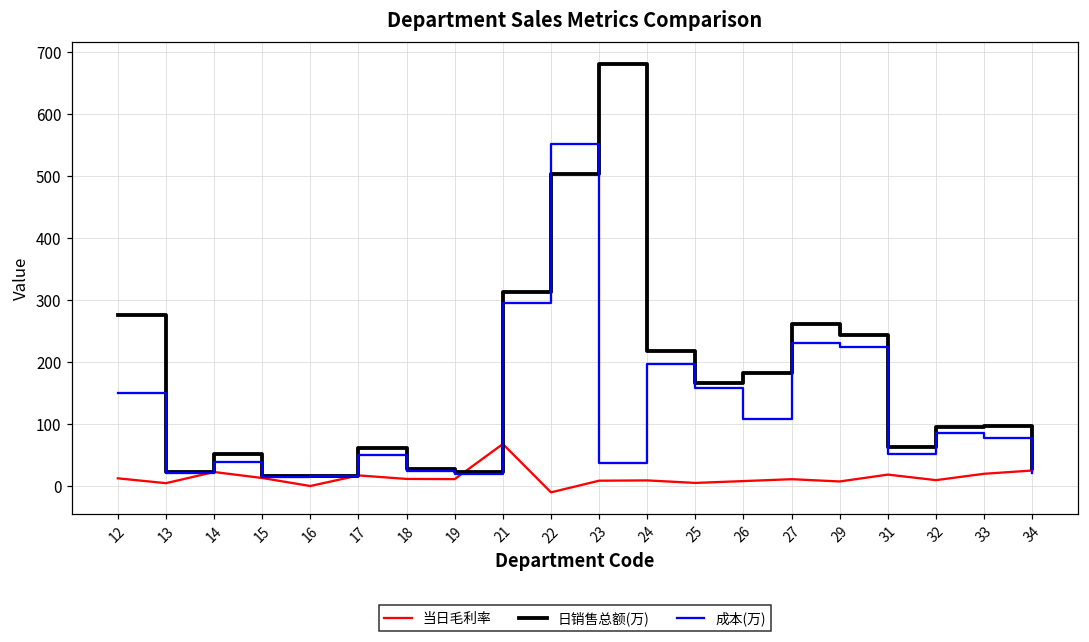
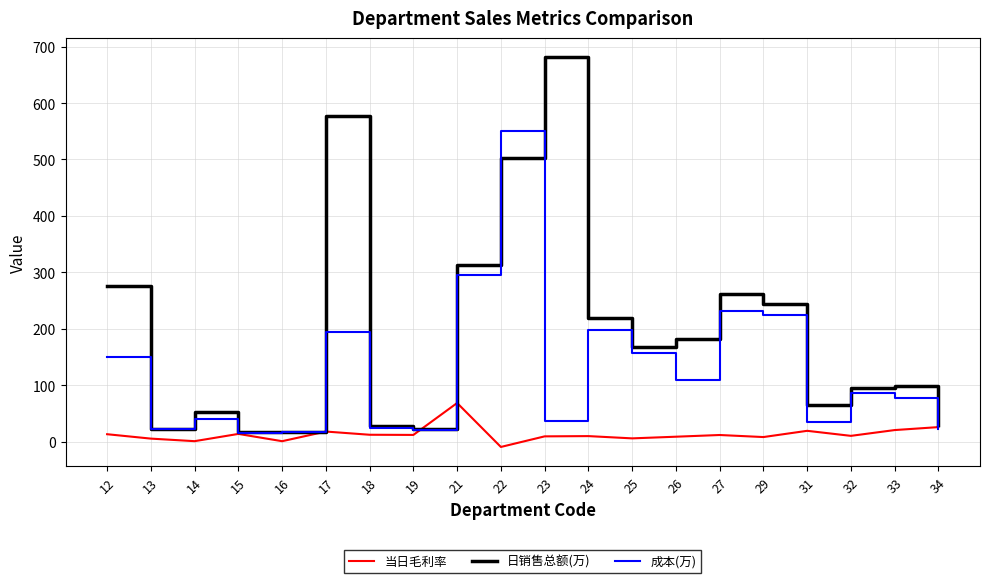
当日毛利率, 14: 20 -> 0
日销售总额(万), 17: 60 -> 580
成本(万), 17: 50 -> 190
成本(万), 31: 50 -> 30
